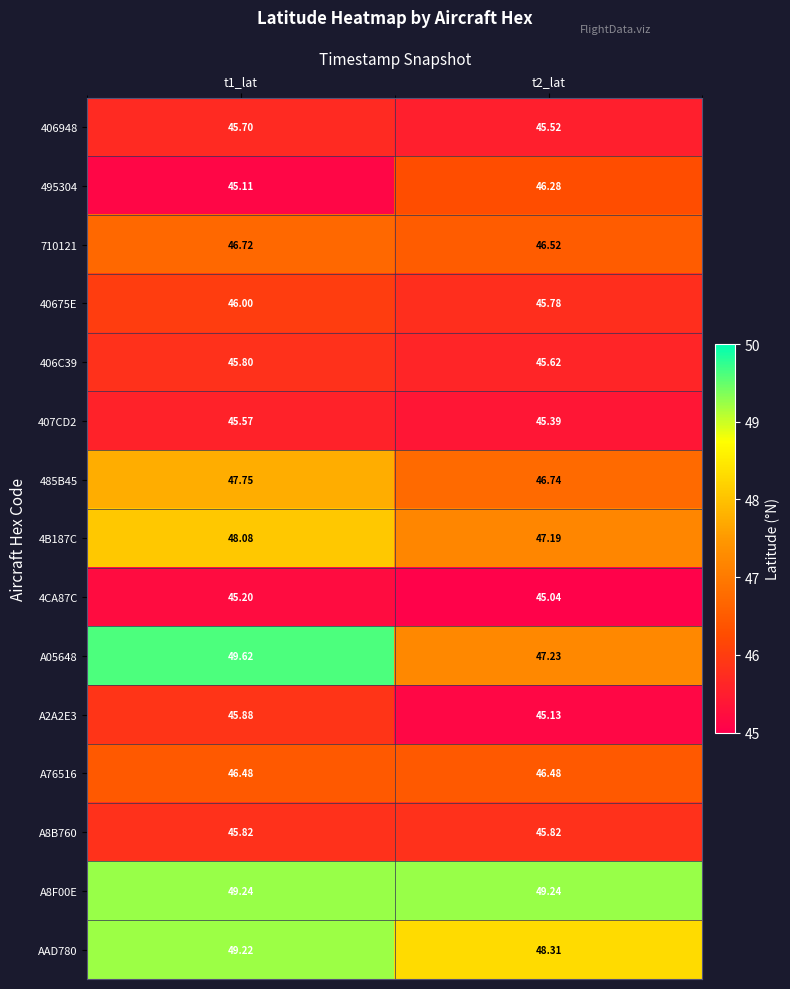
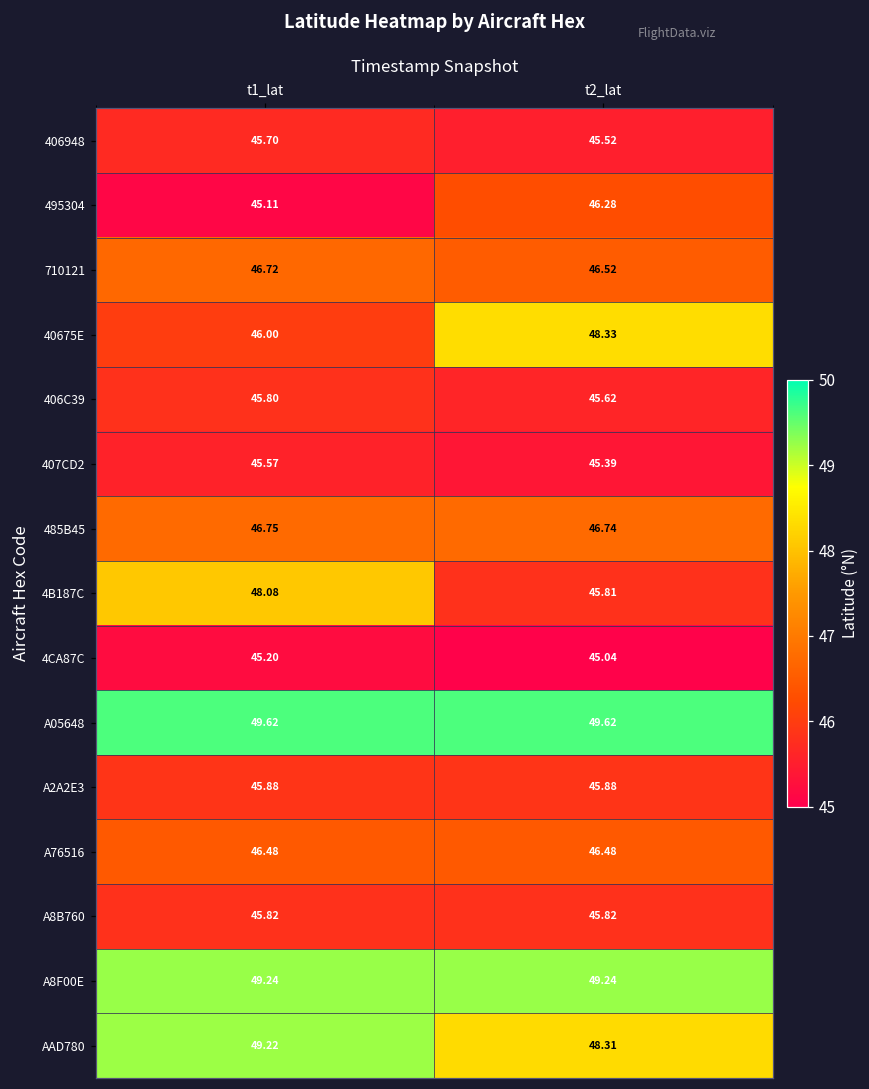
40675E, t2_lat: 45.78 -> 48.33
485B45, t1_lat: 47.75 -> 46.75
4B187C, t2_lat: 47.19 -> 45.81
A05648, t2_lat: 47.23 -> 49.62
A2A2E3, t2_lat: 45.13 -> 45.88
